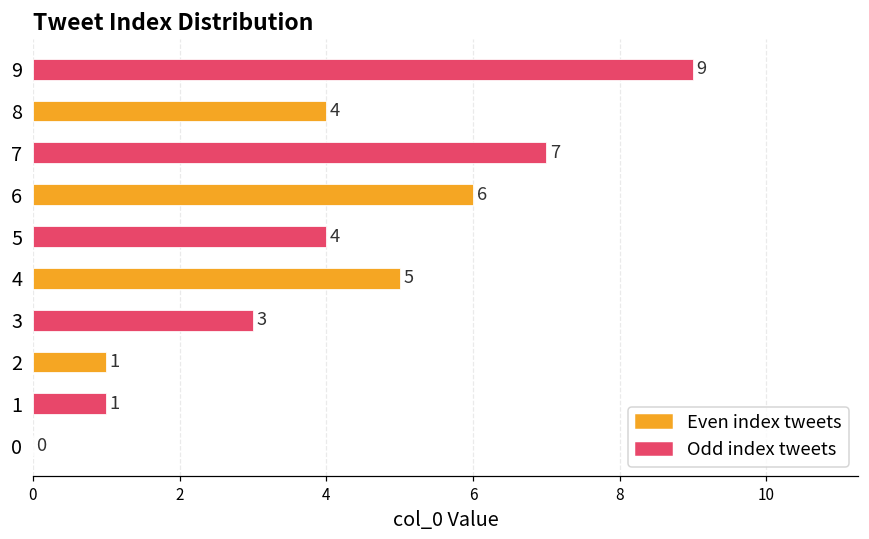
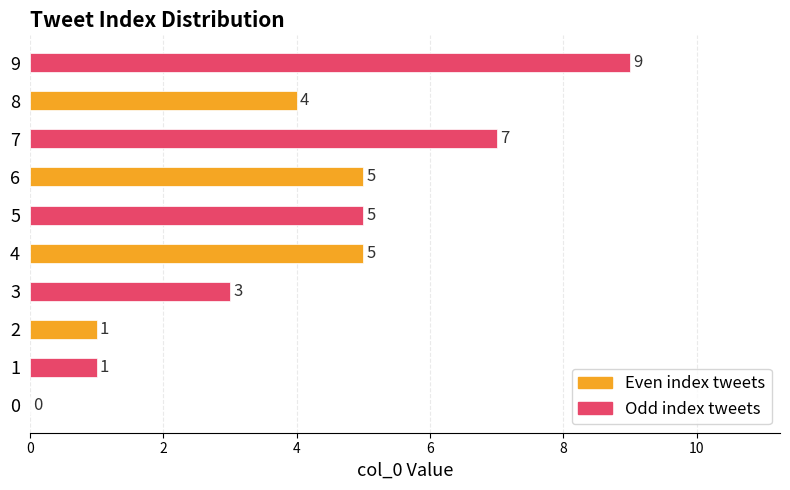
6: 6 -> 5
5: 4 -> 5
